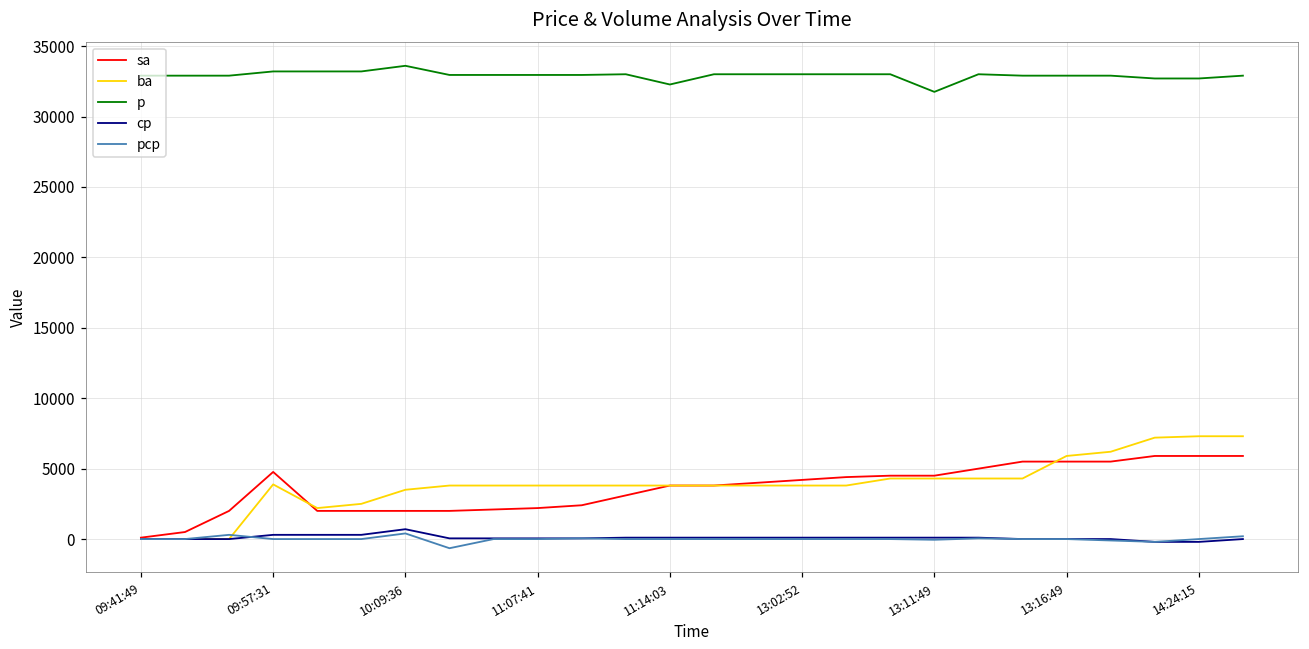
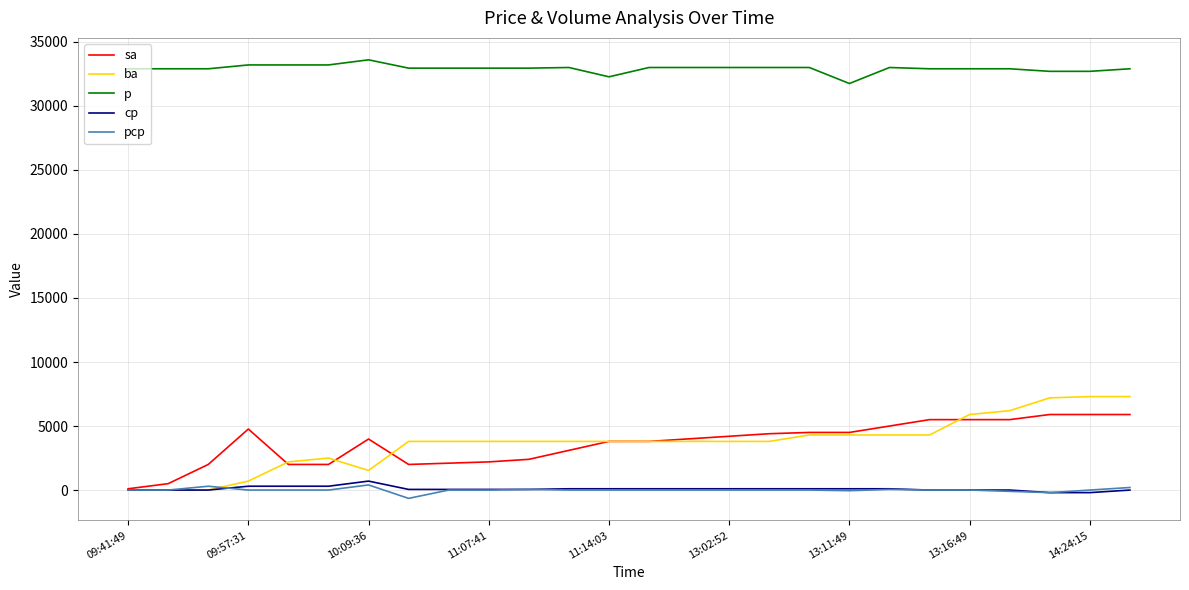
ba, 09:57:31: 3900 -> 700
sa, 10:09:36: 2000 -> 4000
ba, 10:09:36: 3500 -> 1500
